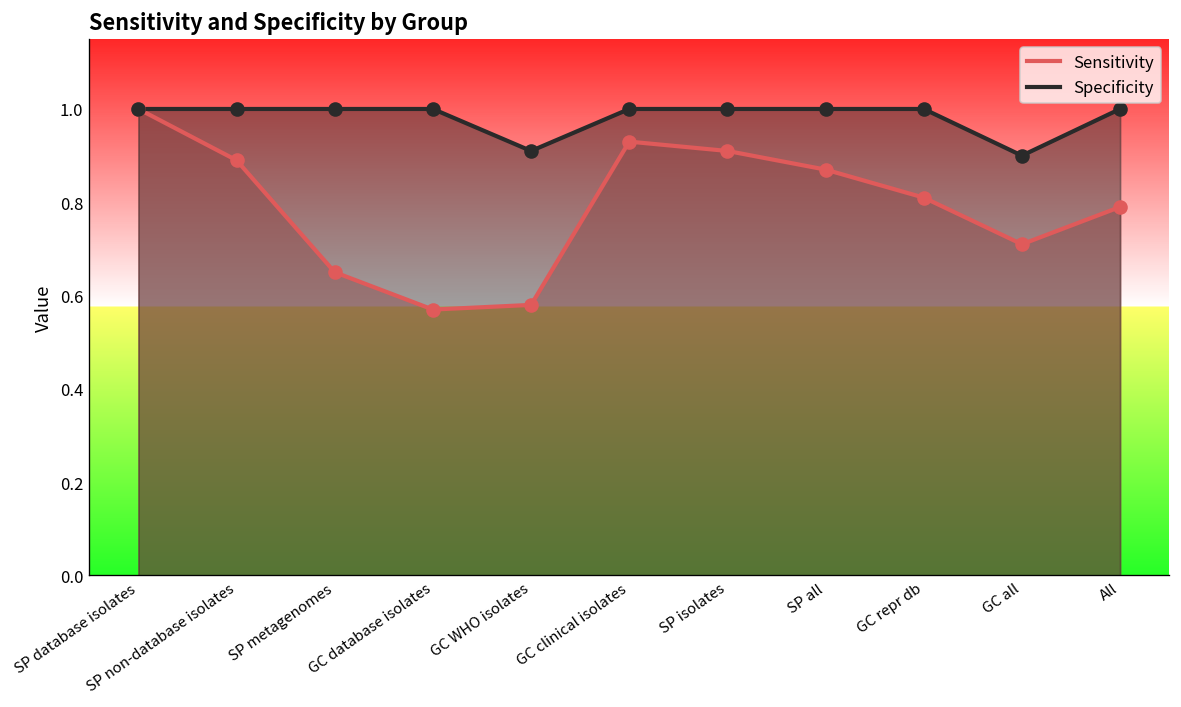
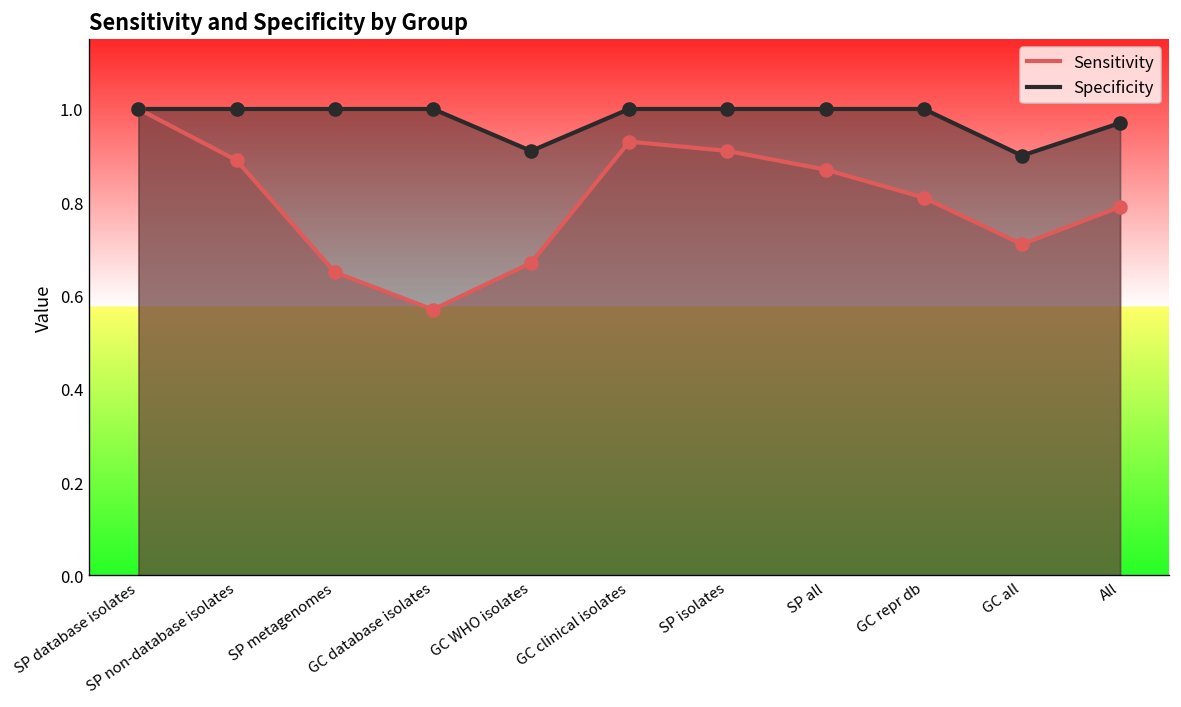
Sensitivity, GC WHO isolates: 0.58 -> 0.67
Specificity, All: 1.00 -> 0.97
